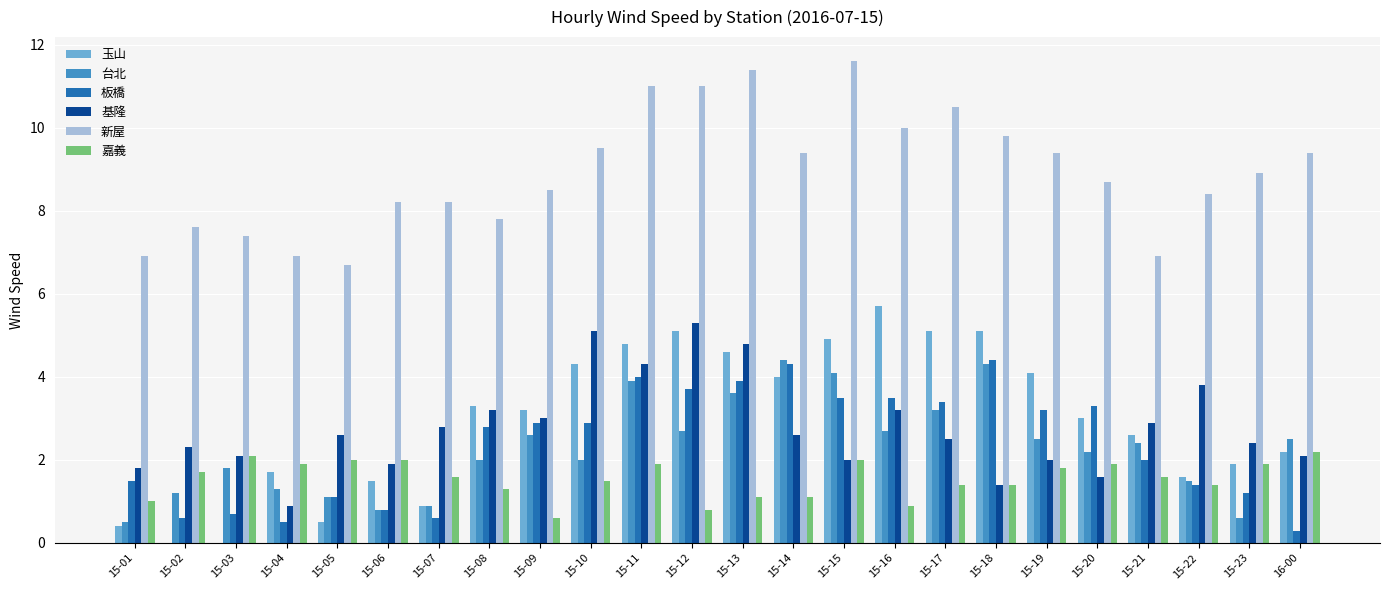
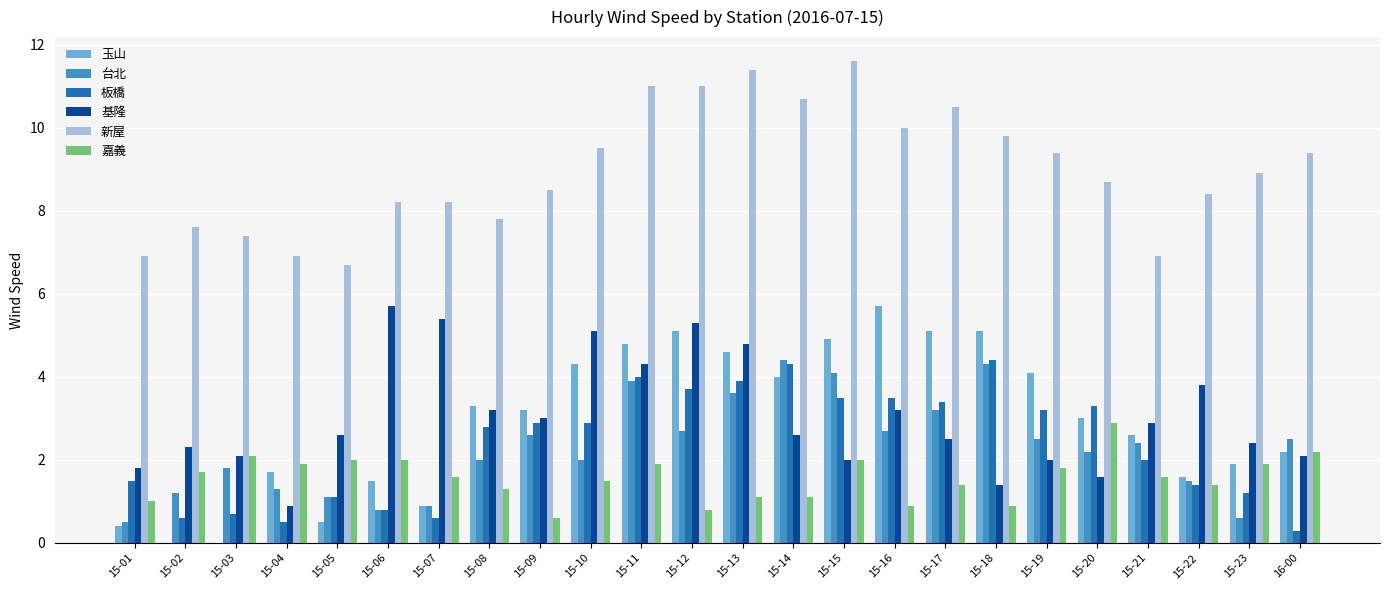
基隆, 15-06: 1.9 -> 5.7
基隆, 15-07: 2.8 -> 5.4
新屋, 15-14: 9.4 -> 10.7
嘉義, 15-18: 1.4 -> 0.9
嘉義, 15-20: 1.9 -> 2.9
